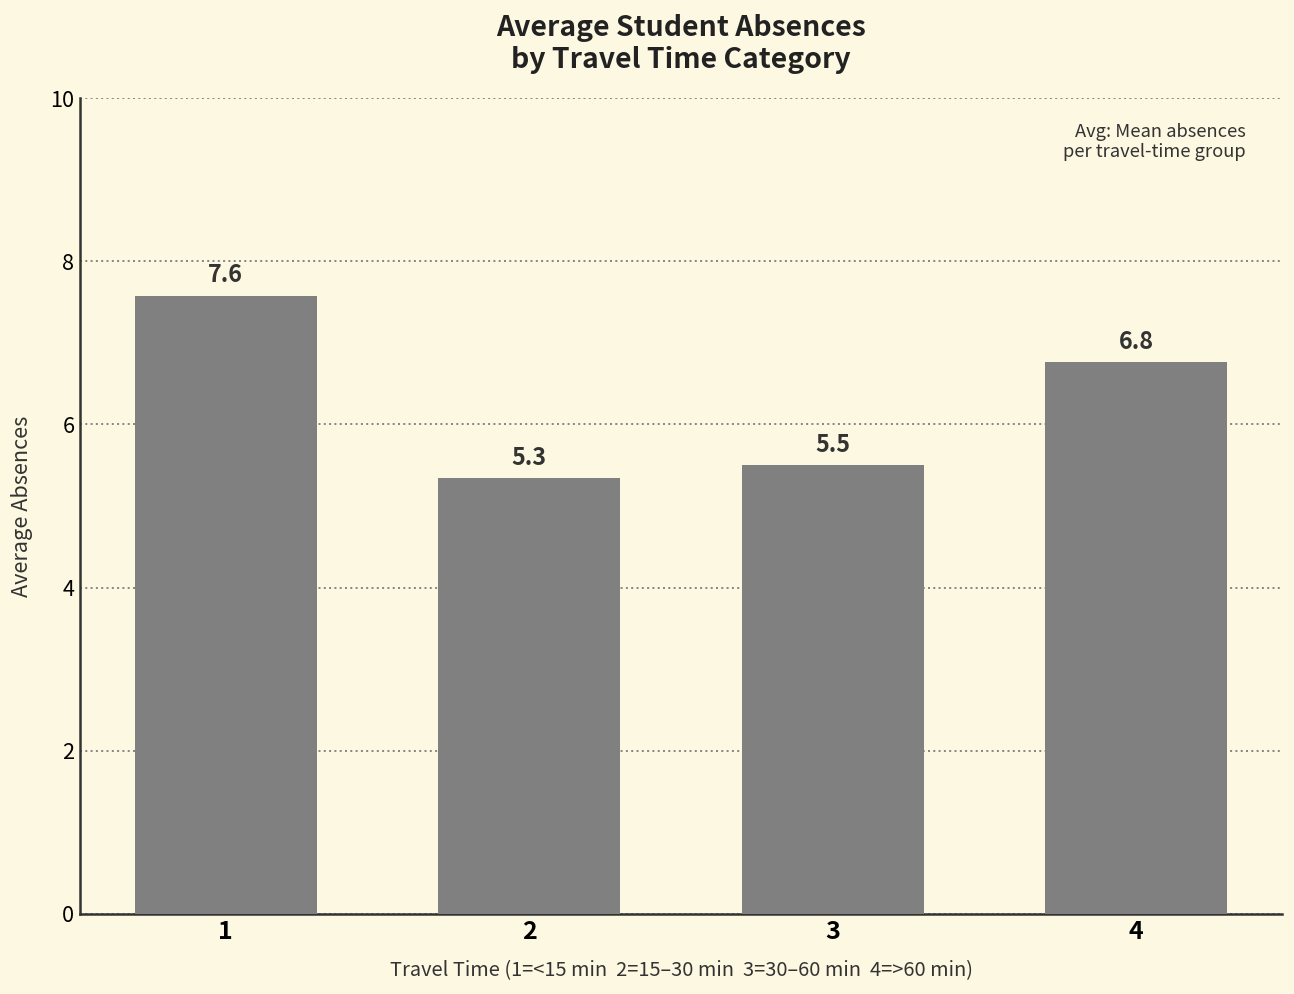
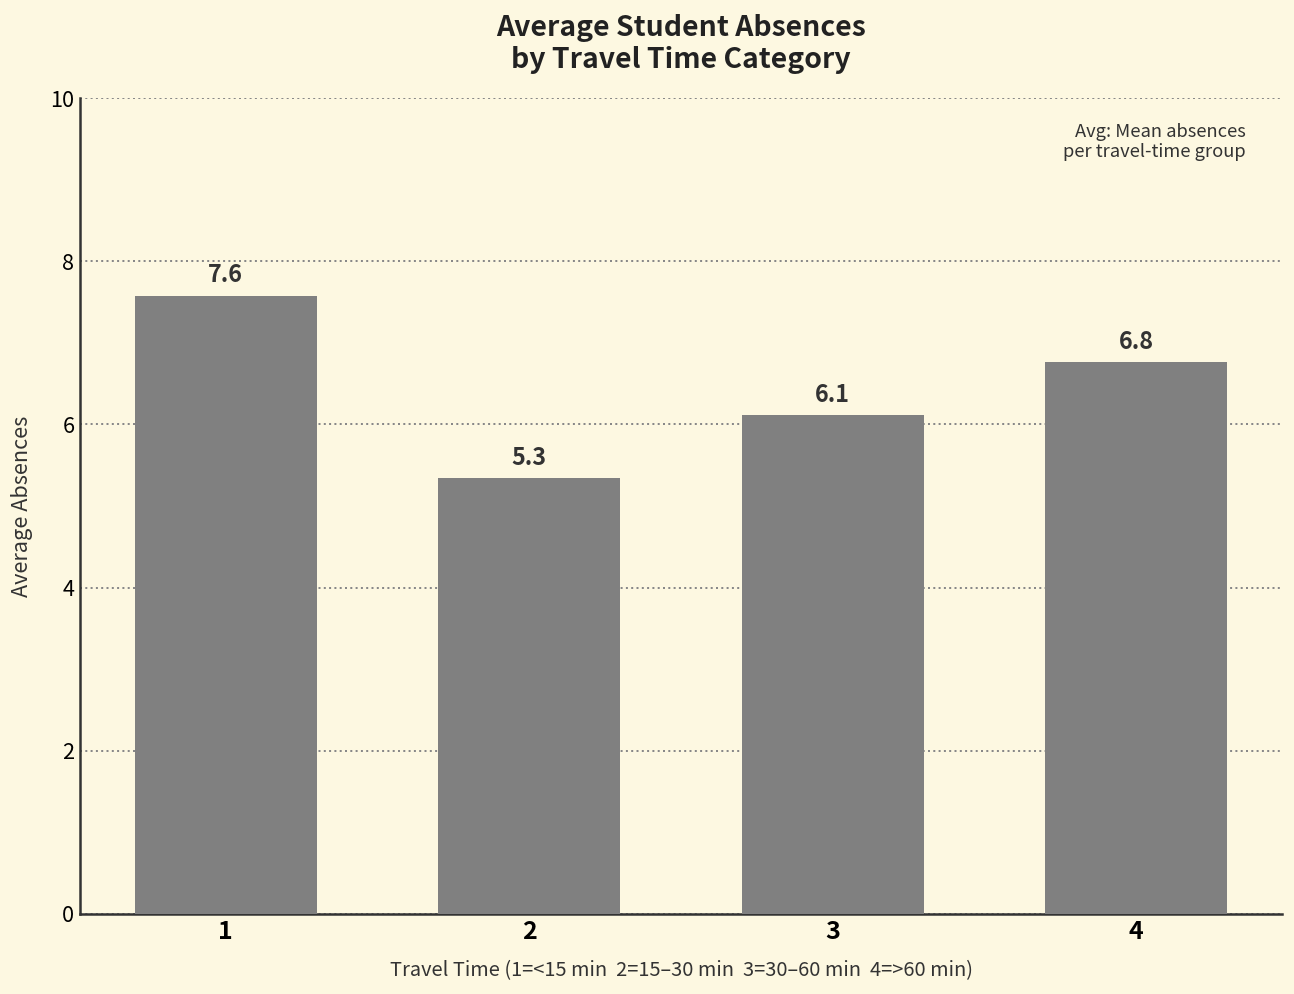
3: 5.5 -> 6.1
